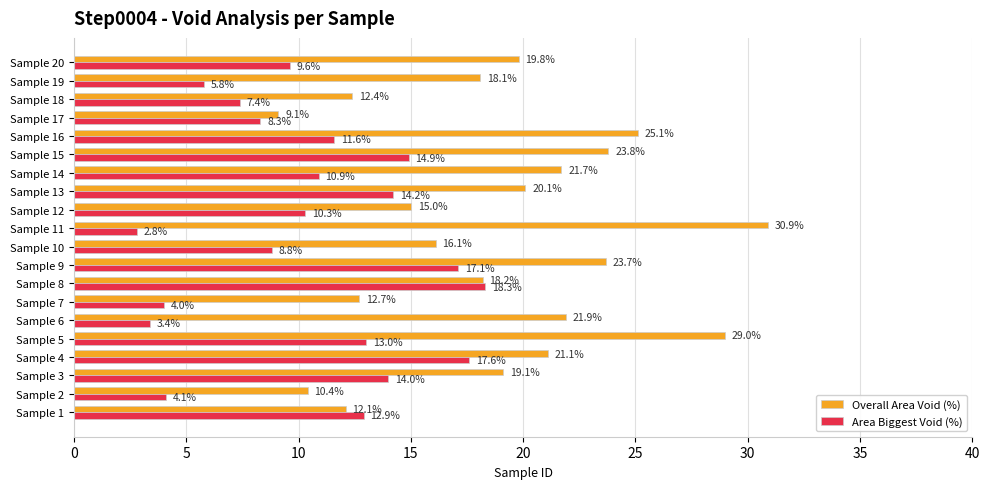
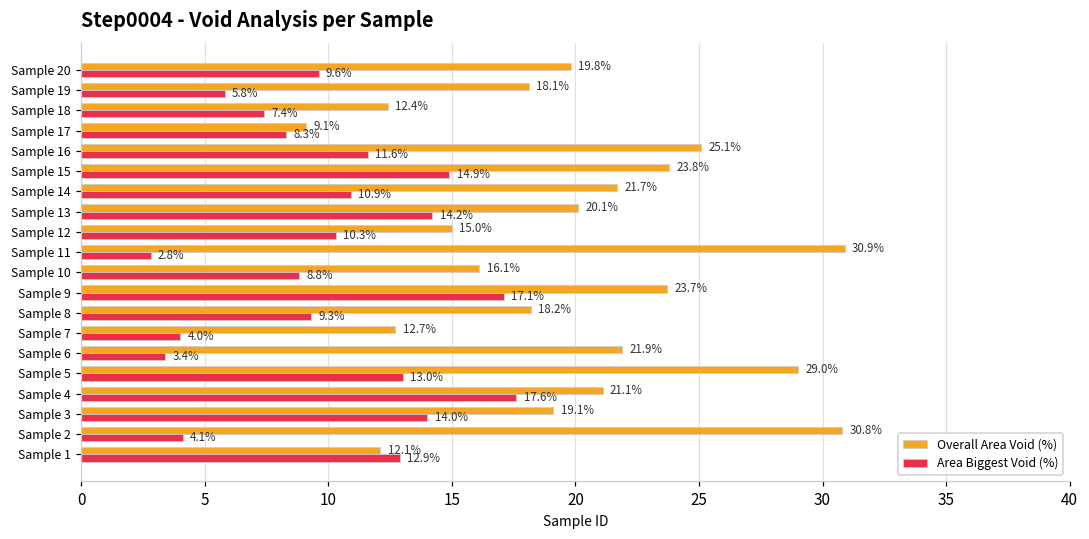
Area Biggest Void (%), Sample 8: 18.3% -> 9.3%
Overall Area Void (%), Sample 2: 10.4% -> 30.8%
